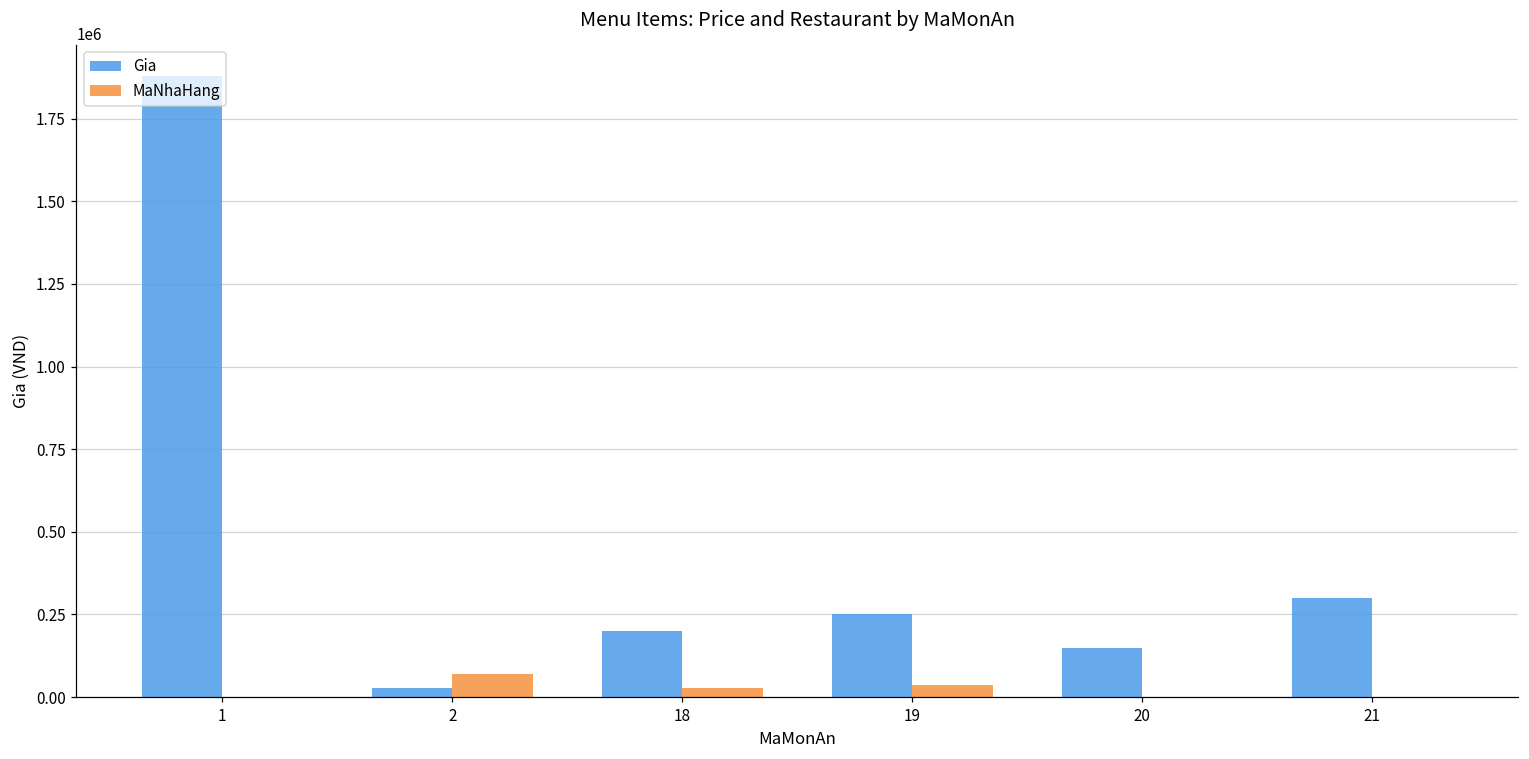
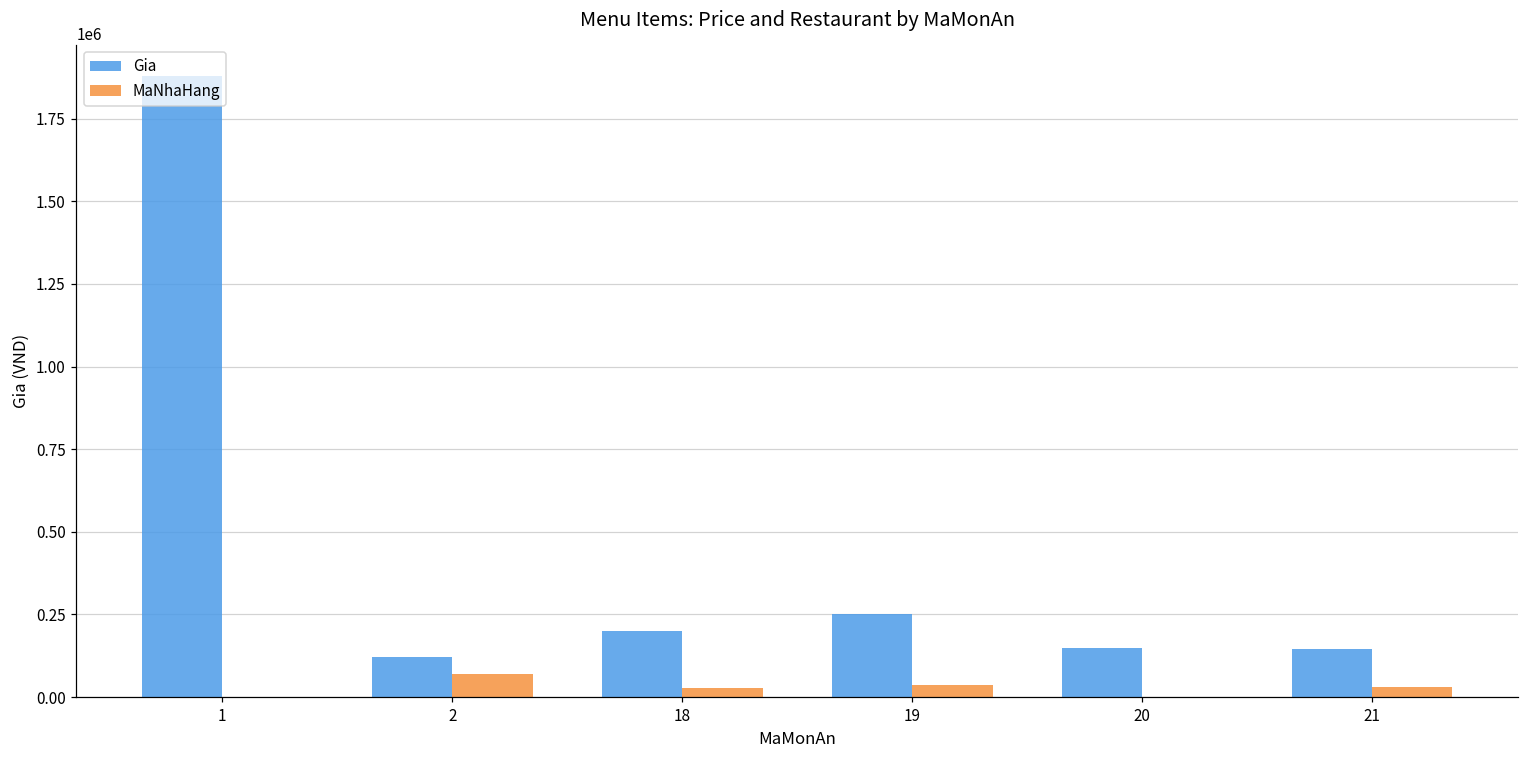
Gia, 2: 30000 -> 120000
Gia, 21: 300000 -> 140000
MaNhaHang, 21: 0 -> 30000
